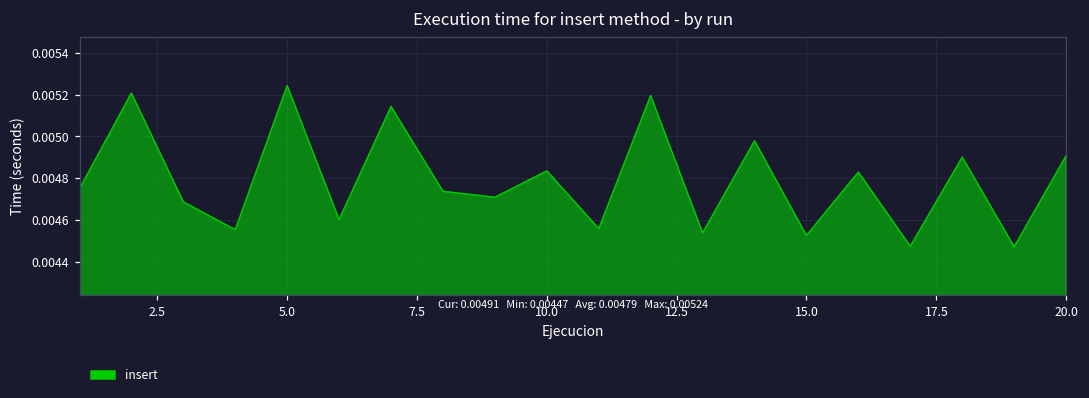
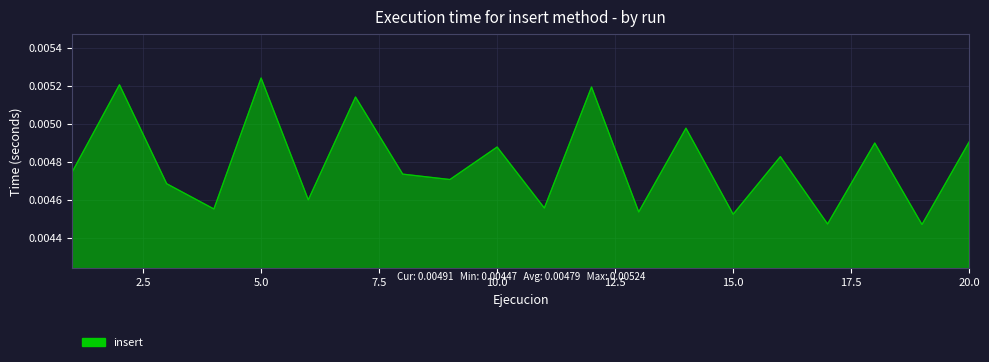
10.0: 0.00483 -> 0.00488
